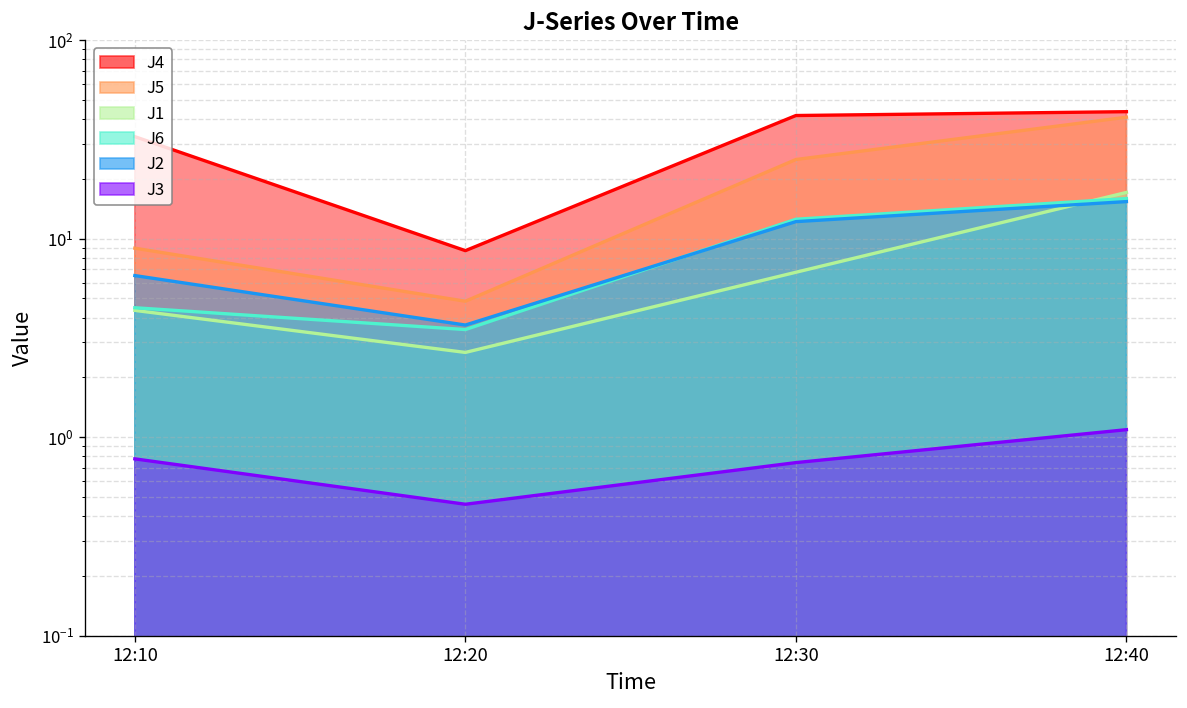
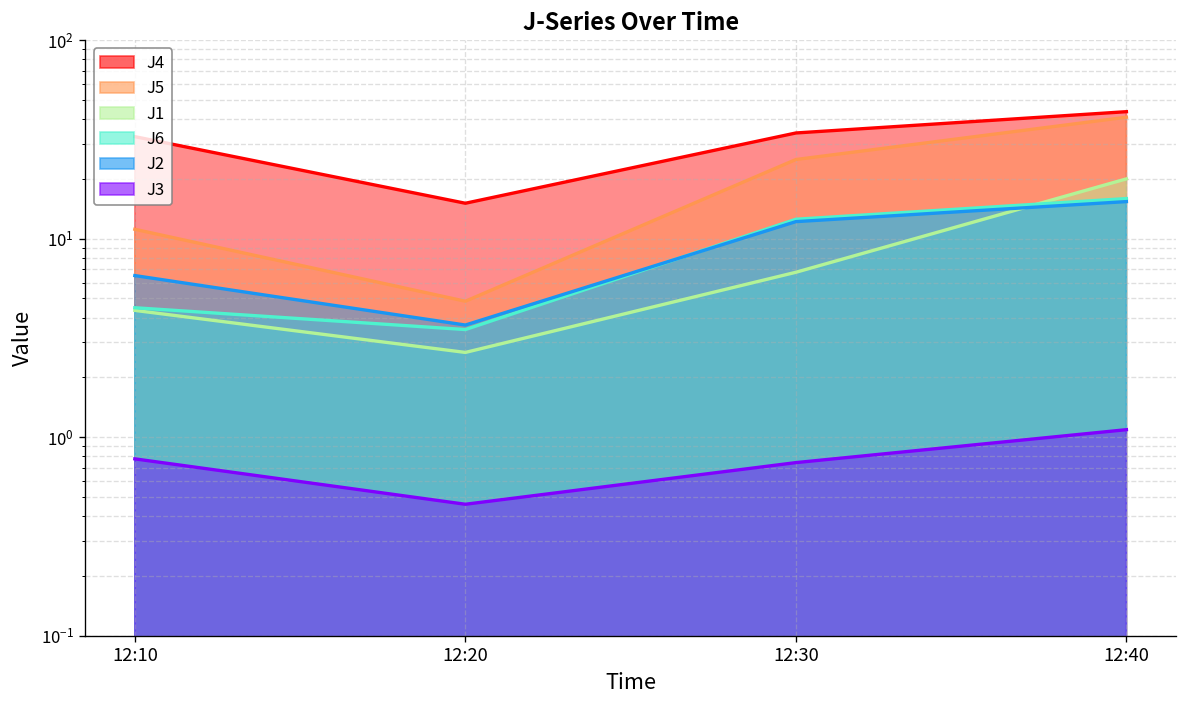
J5, 12:10: 9 -> 11
J4, 12:20: 9 -> 15
J4, 12:30: 42 -> 34
J1, 12:40: 17 -> 20
